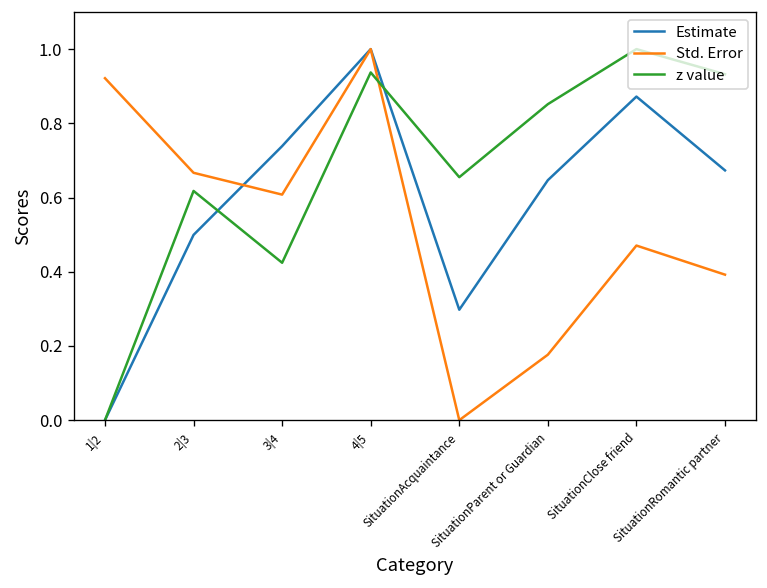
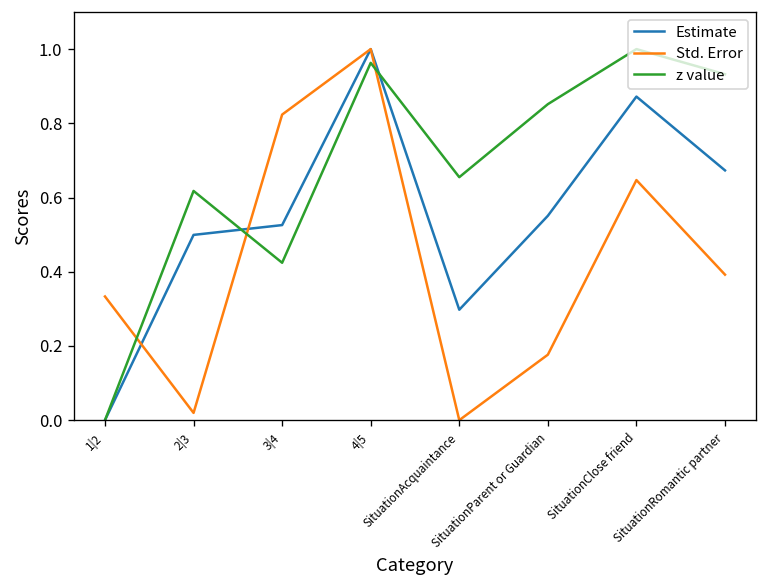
Std. Error, 1|2: 0.92 -> 0.33
Std. Error, 2|3: 0.67 -> 0.02
Estimate, 3|4: 0.74 -> 0.53
Std. Error, 3|4: 0.61 -> 0.82
z value, 4|5: 0.94 -> 0.96
Estimate, SituationParent or Guardian: 0.65 -> 0.55
Std. Error, SituationClose friend: 0.47 -> 0.65
